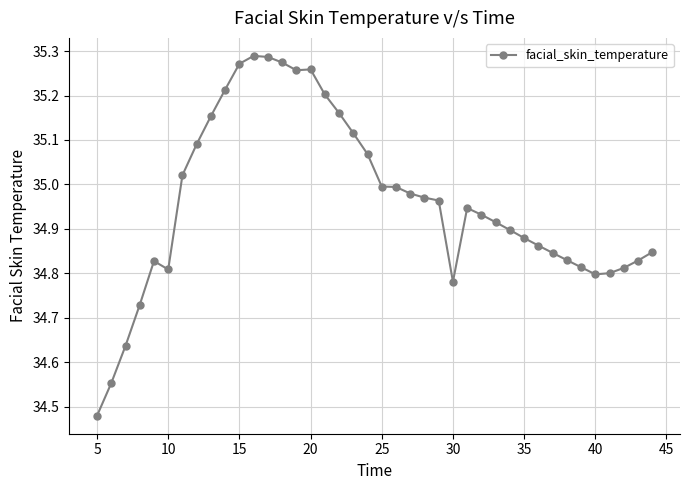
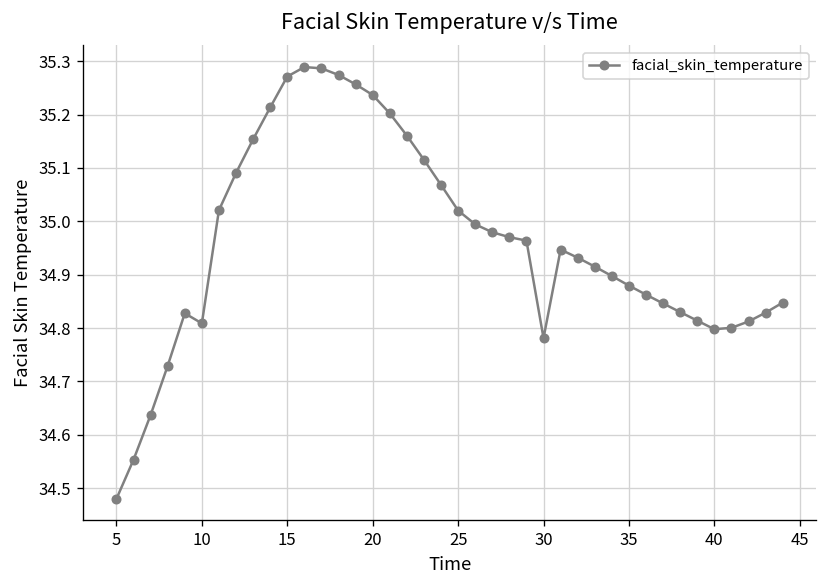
20: 35.26 -> 35.24
25: 35.00 -> 35.02
